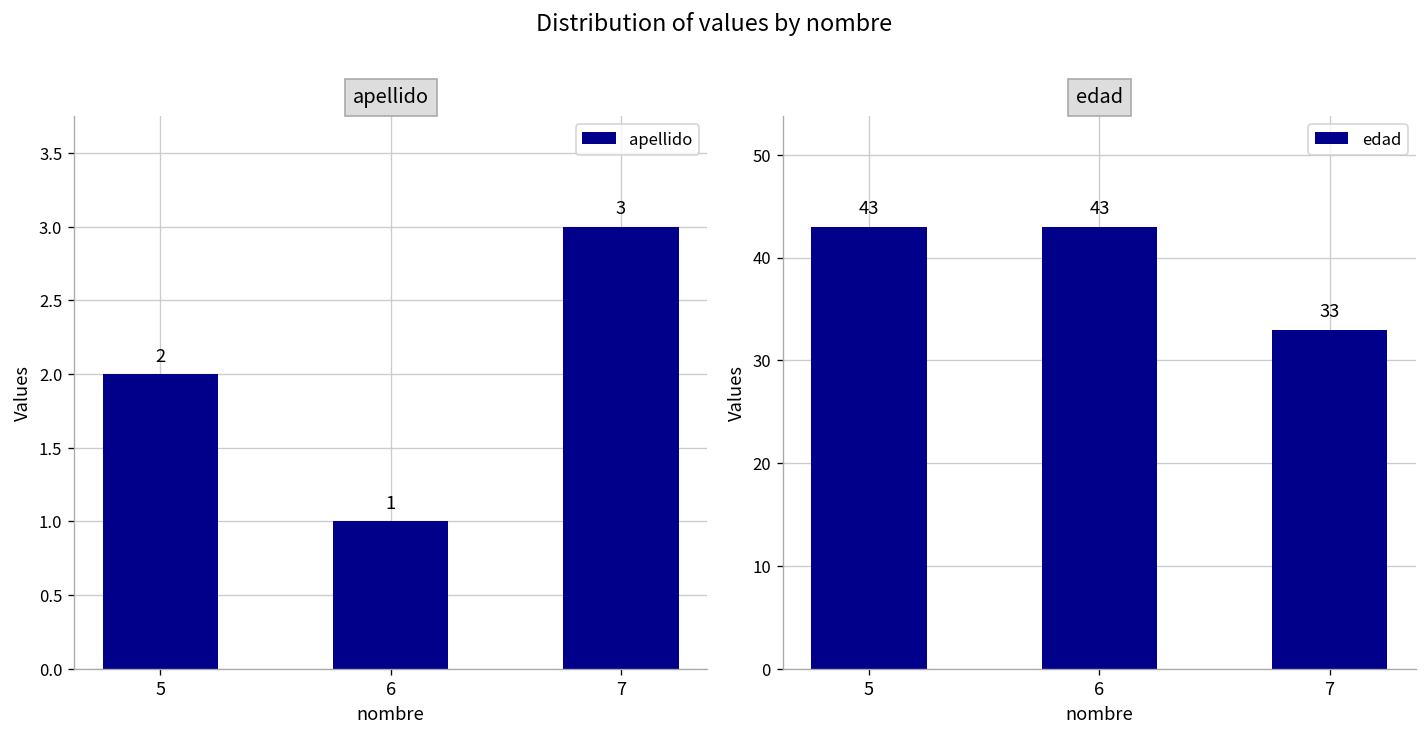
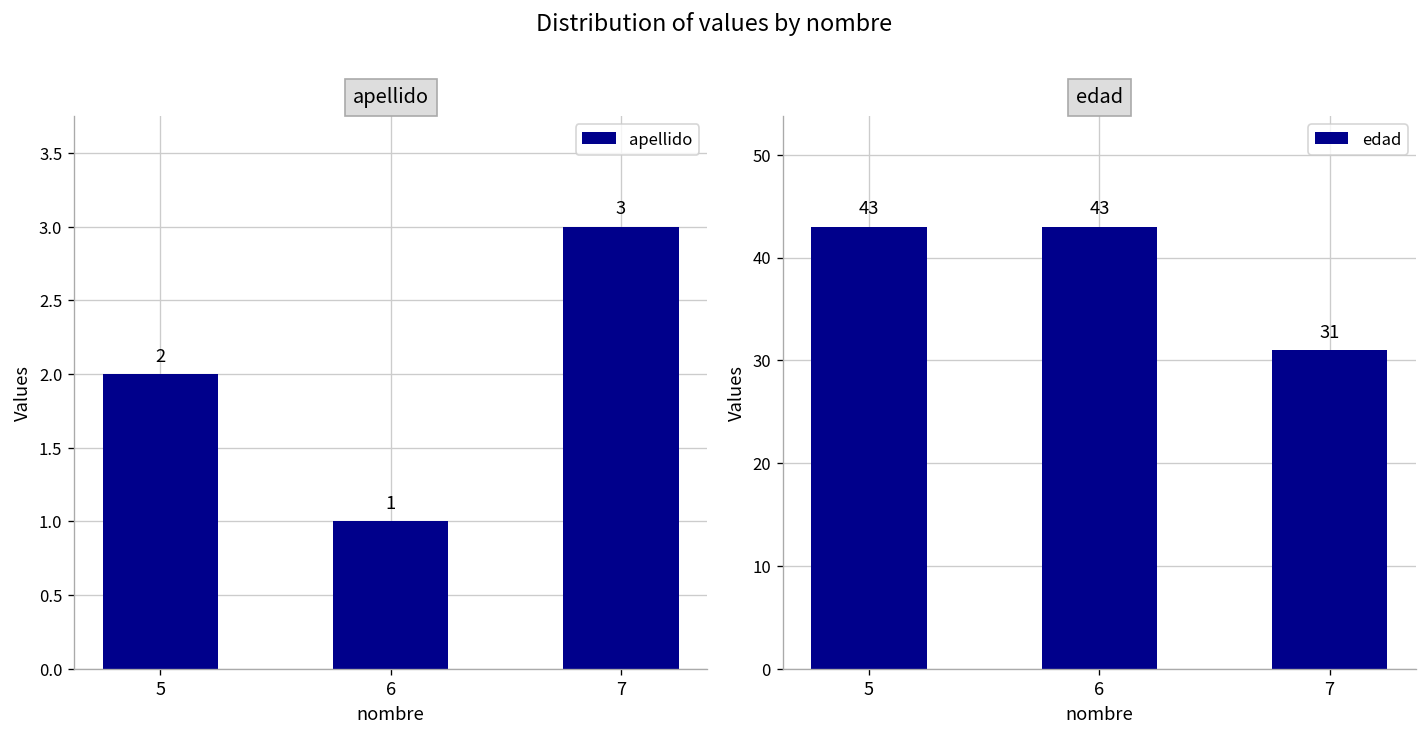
edad, 7: 33 -> 31
